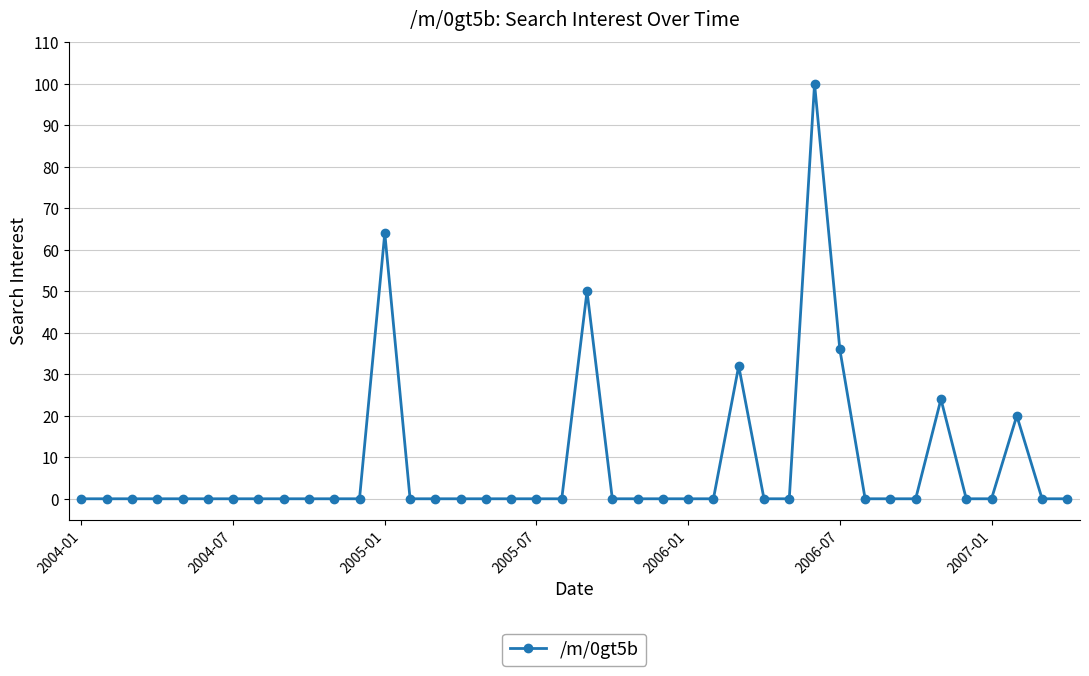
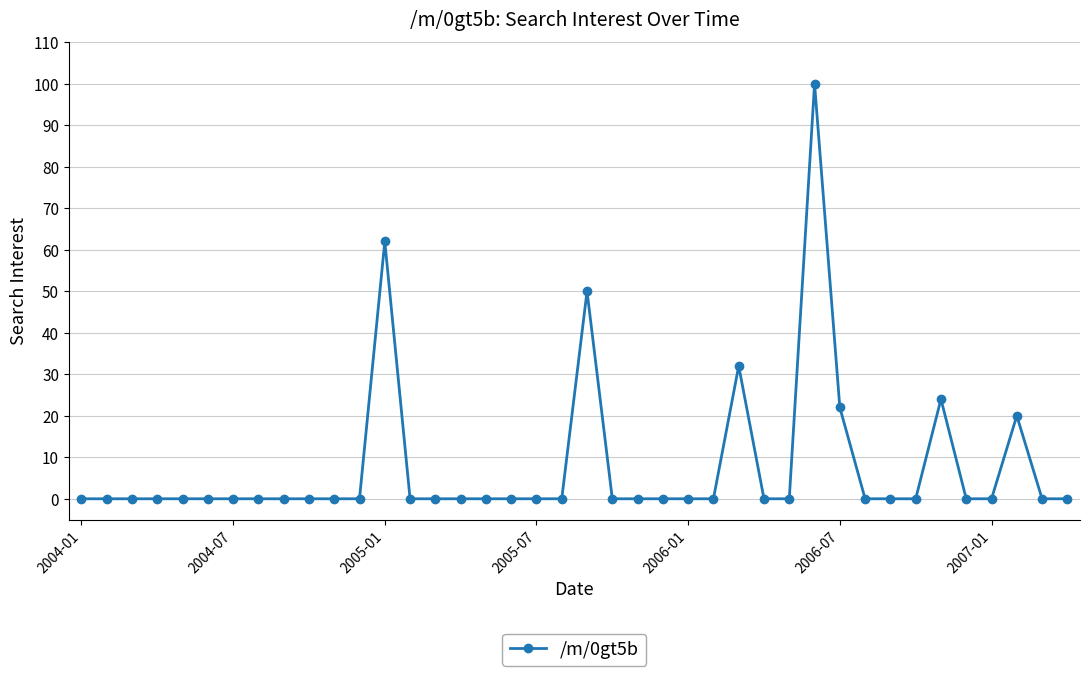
2005-01: 64 -> 62
2006-07: 36 -> 22
